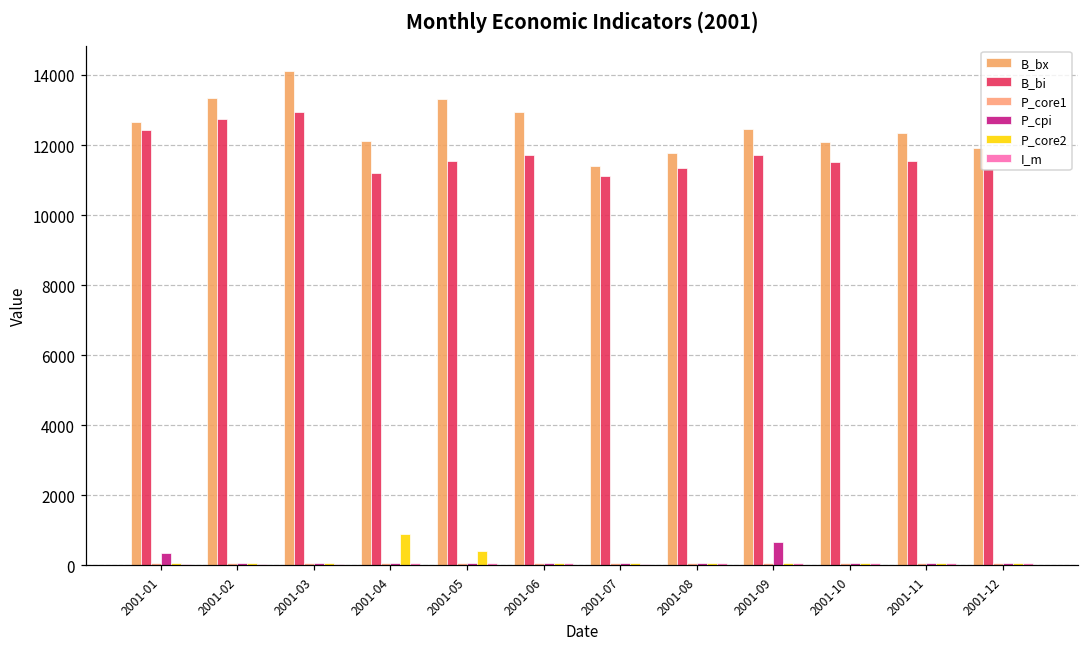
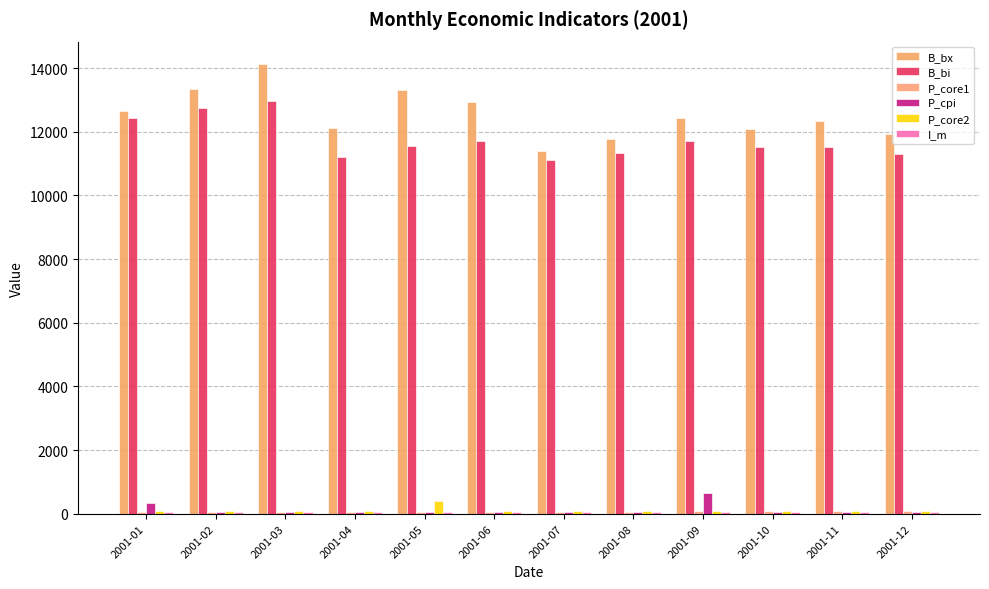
P_core2, 2001-04: 900 -> 100
